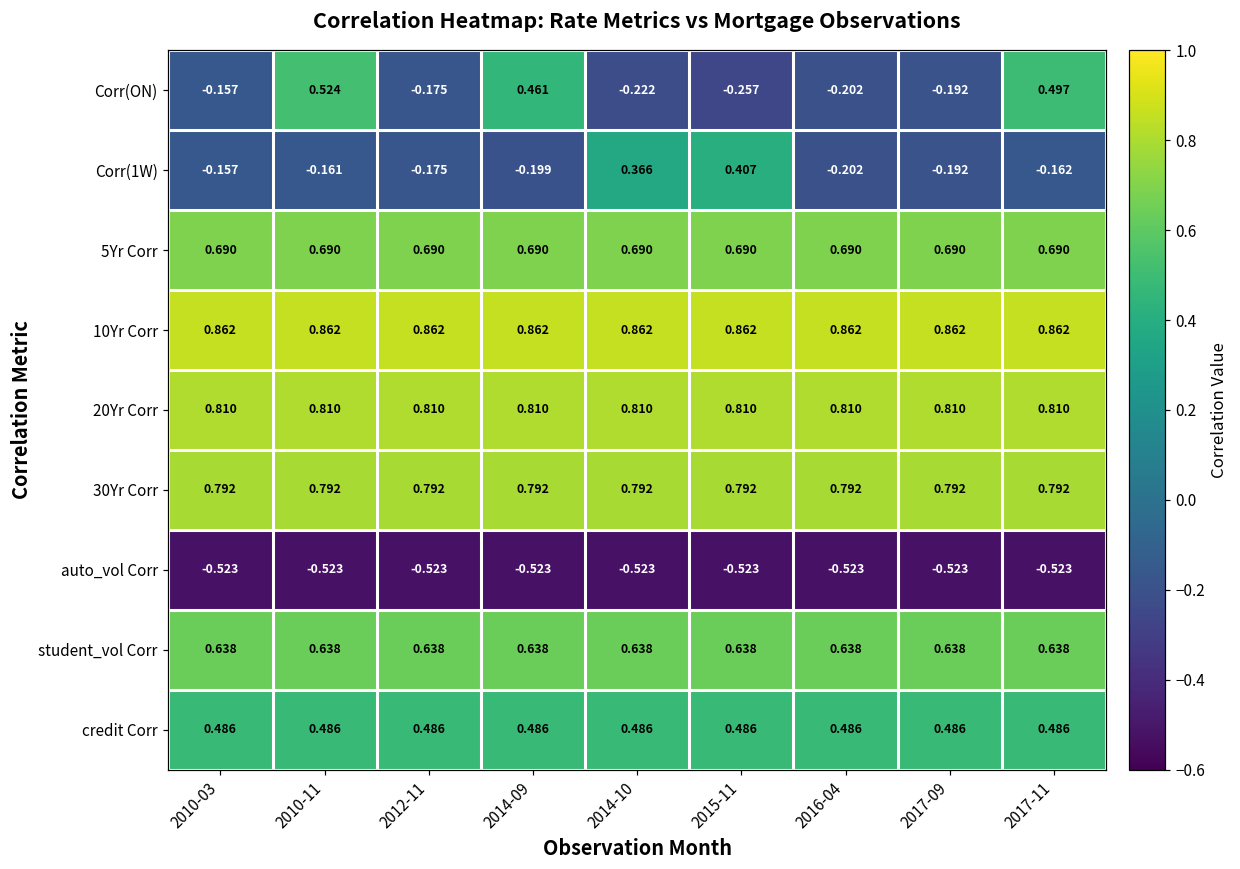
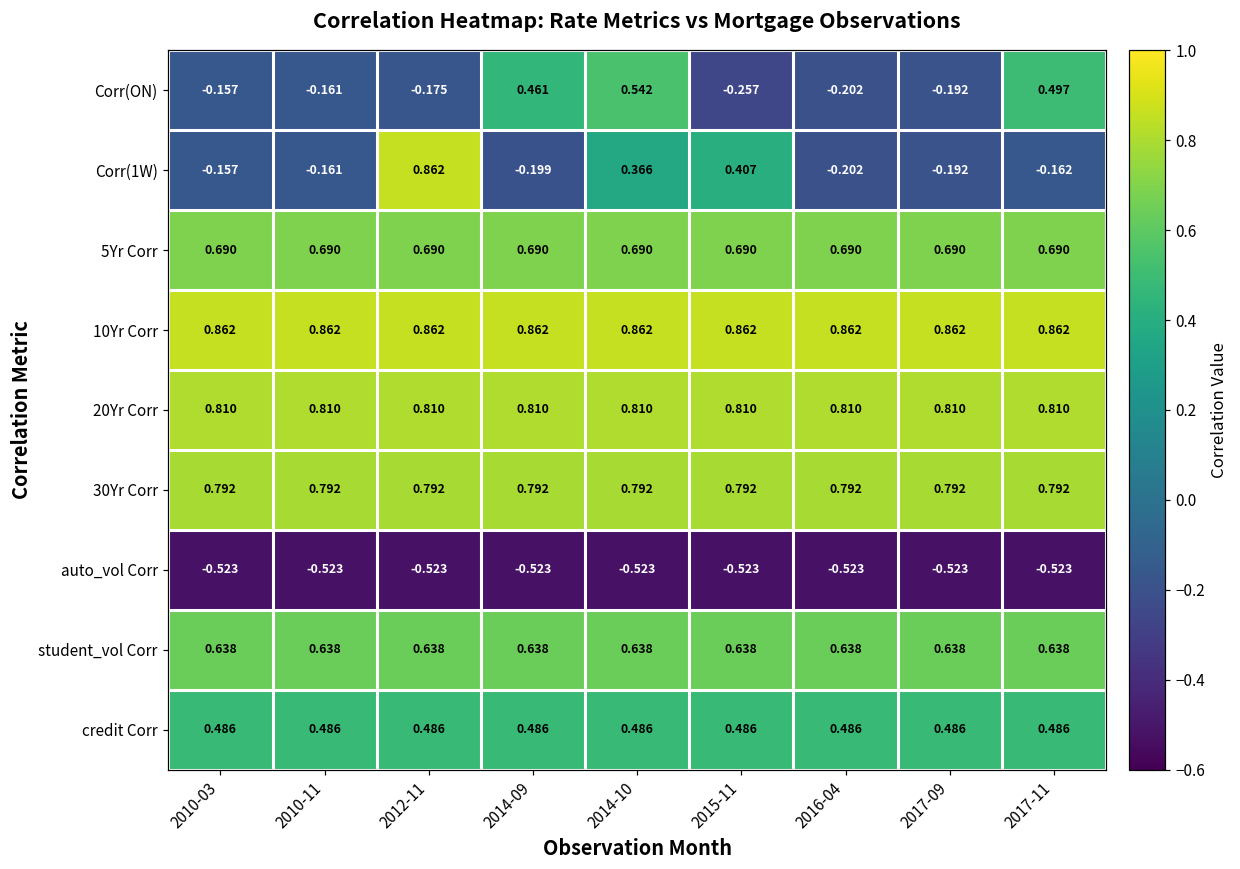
Corr(ON), 2010-11: 0.524 -> -0.161
Corr(ON), 2014-10: -0.222 -> 0.542
Corr(1W), 2012-11: -0.175 -> 0.862
